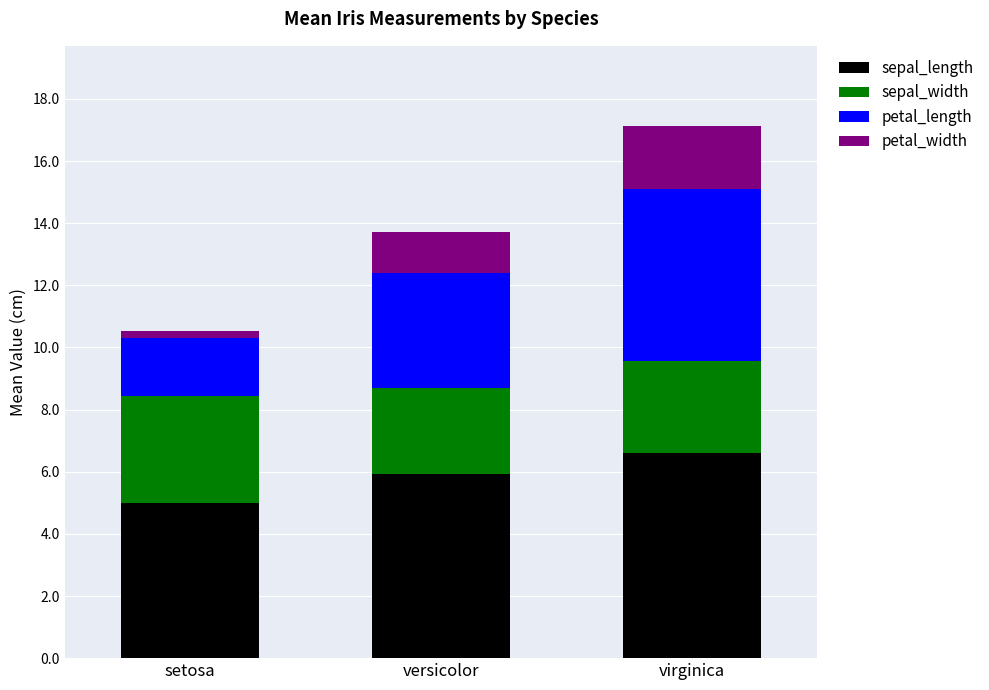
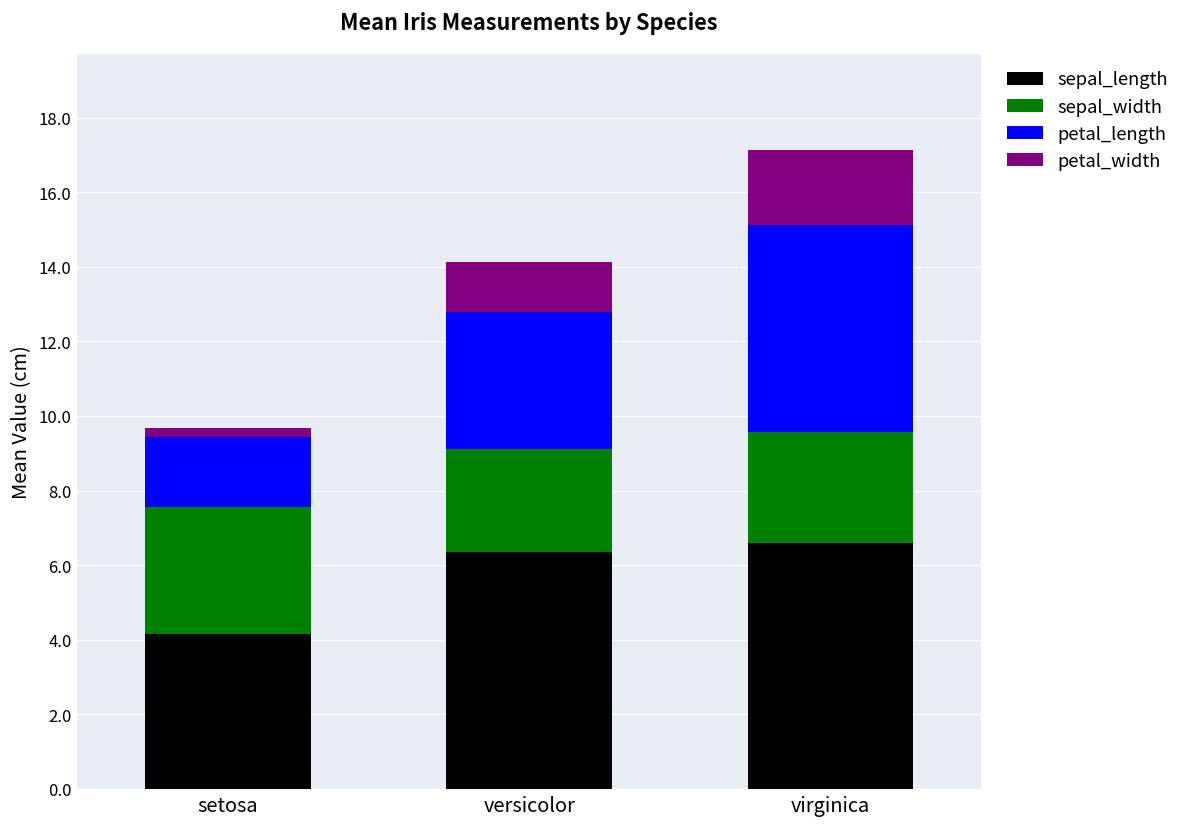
sepal_length, setosa: 5.0 -> 4.1
sepal_length, versicolor: 5.9 -> 6.3
